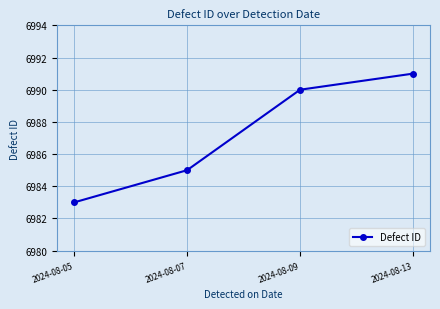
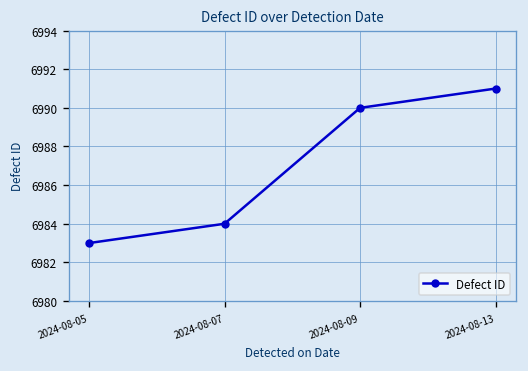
2024-08-07: 6985 -> 6984
